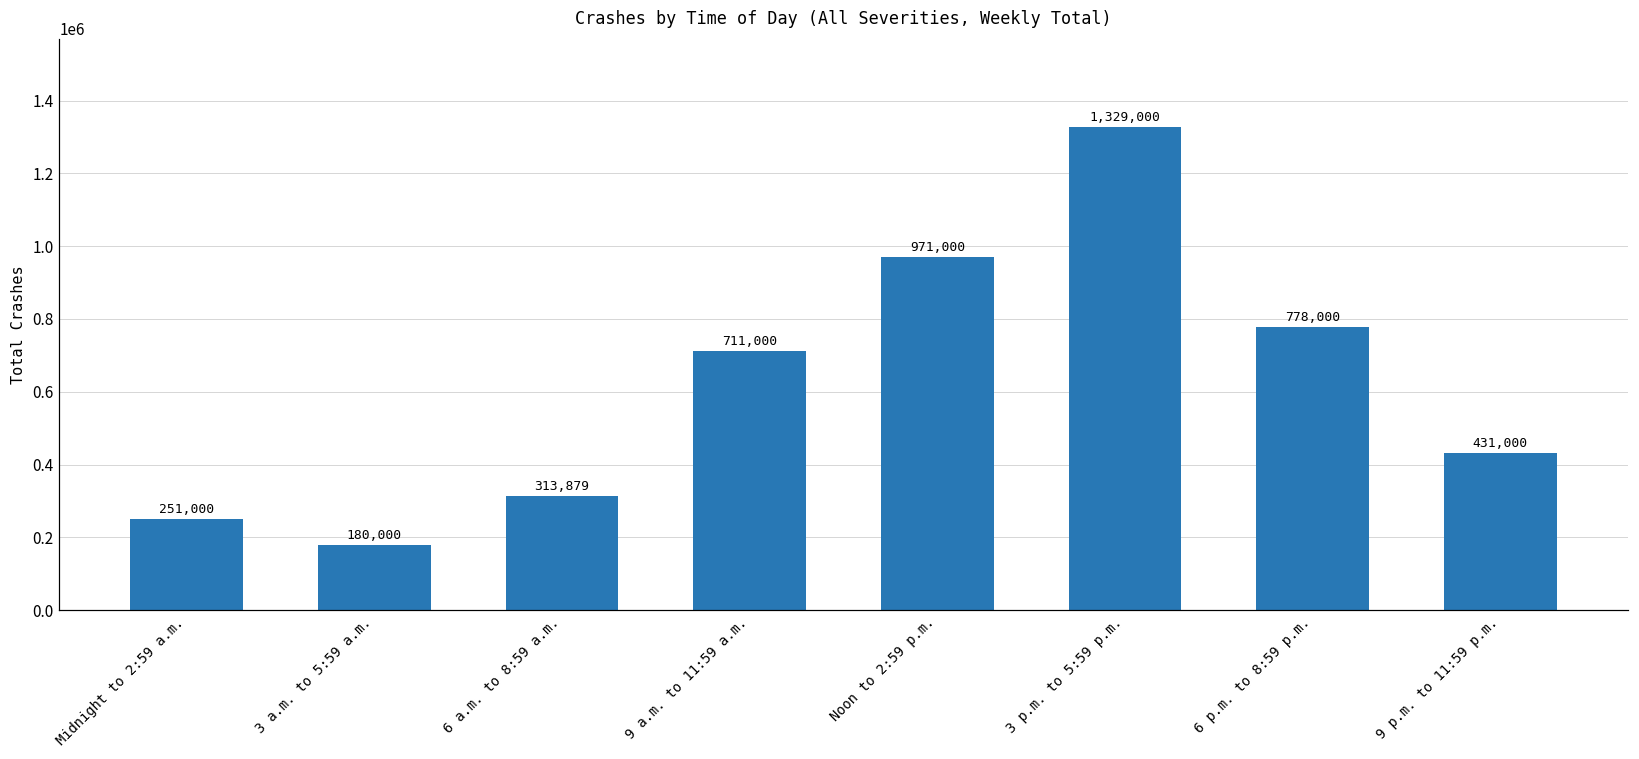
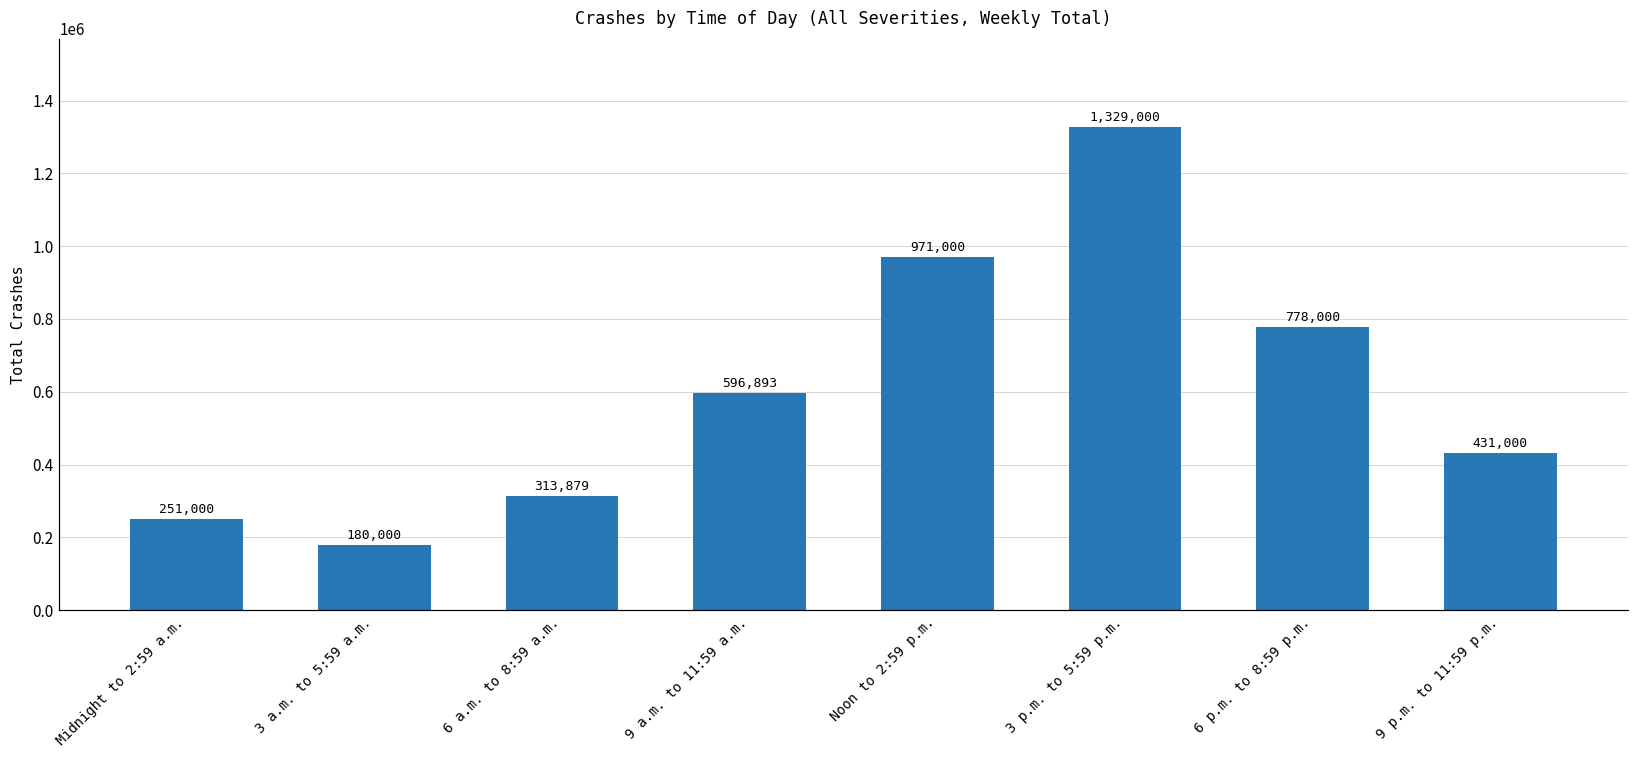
9 a.m. to 11:59 a.m.: 711,000 -> 596,893
